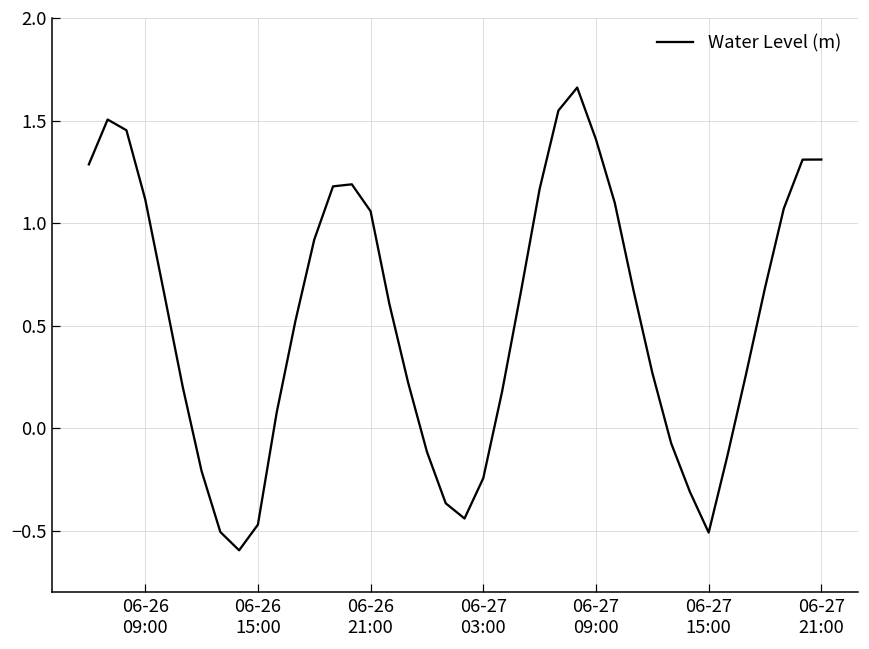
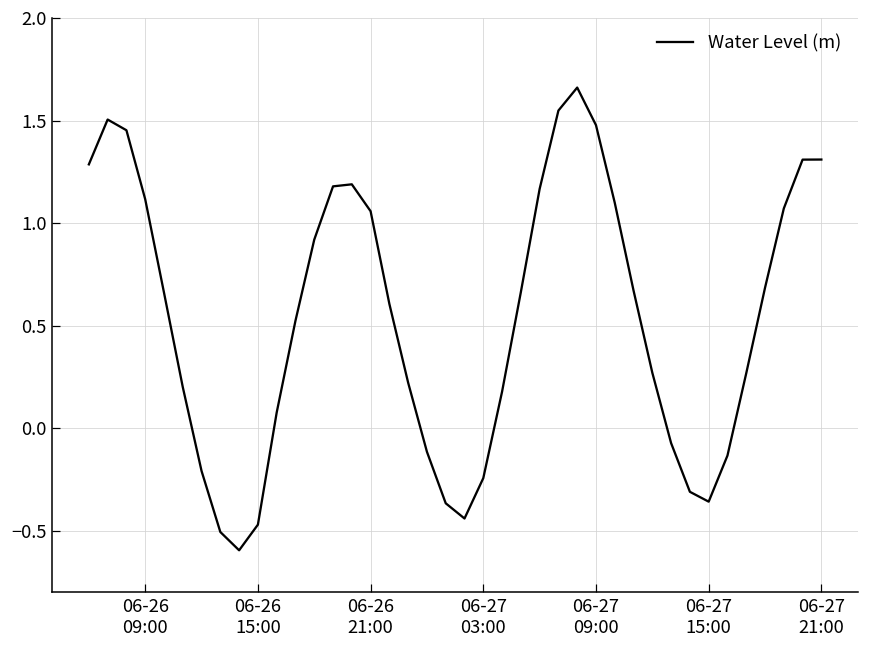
06-27 09:00: 1.41 -> 1.48
06-27 15:00: -0.51 -> -0.36
